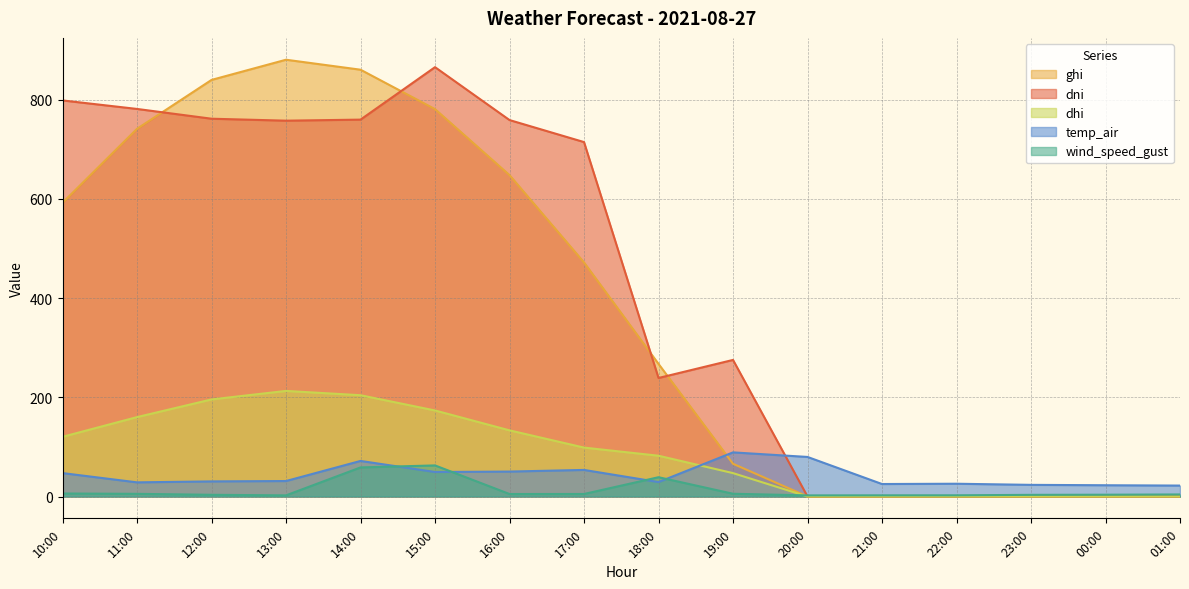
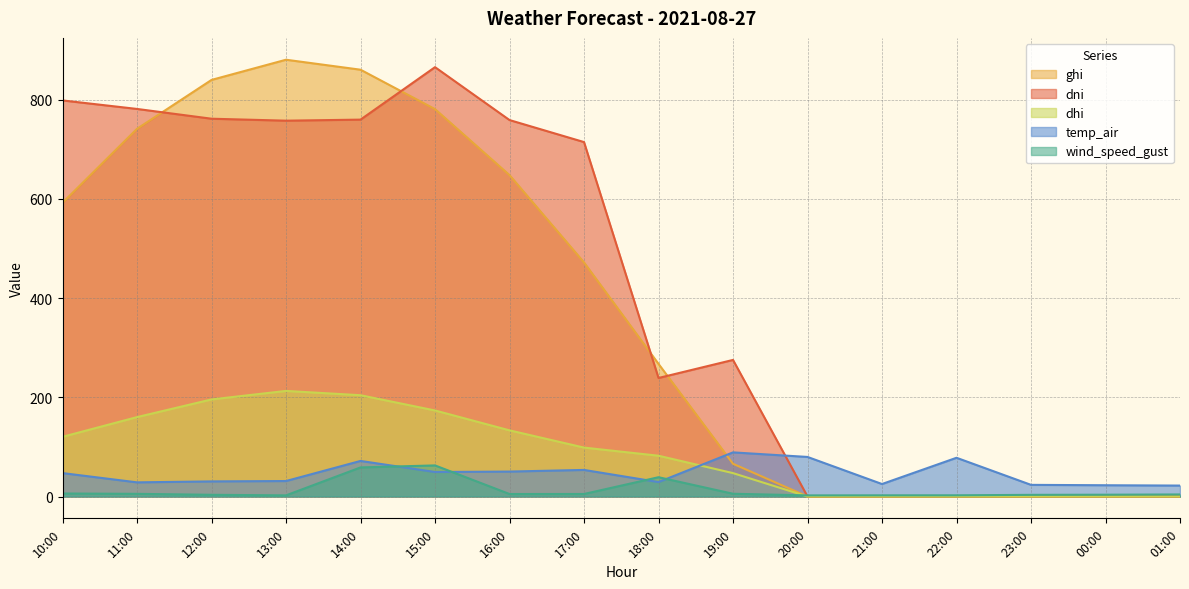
temp_air, 22:00: 30 -> 80
